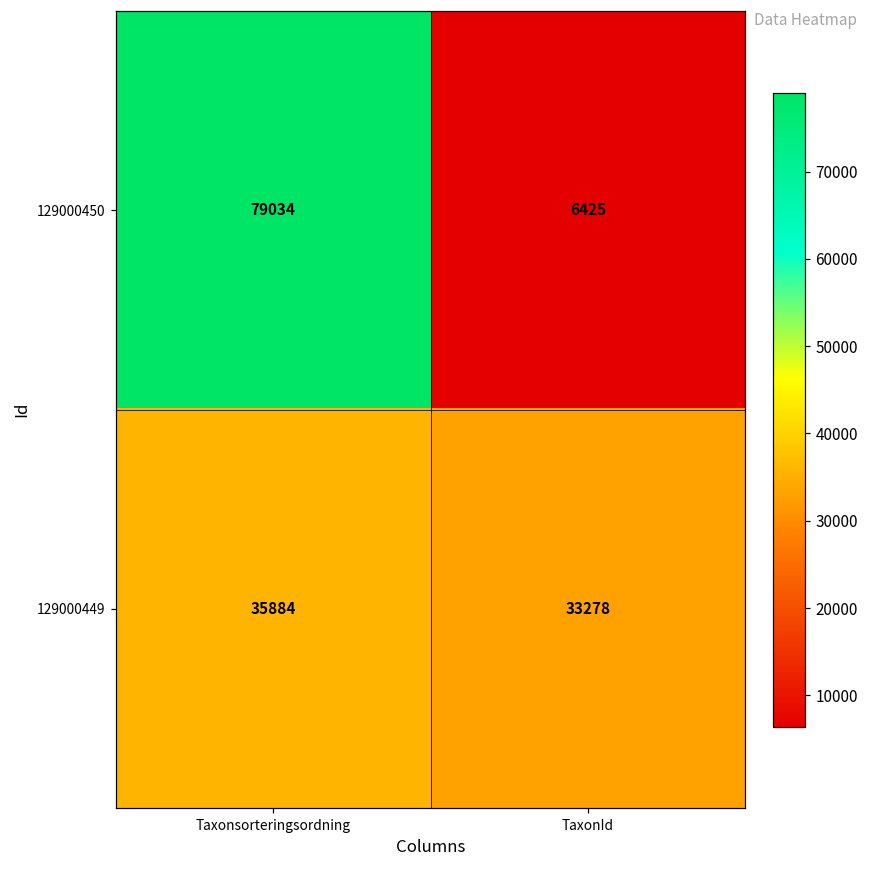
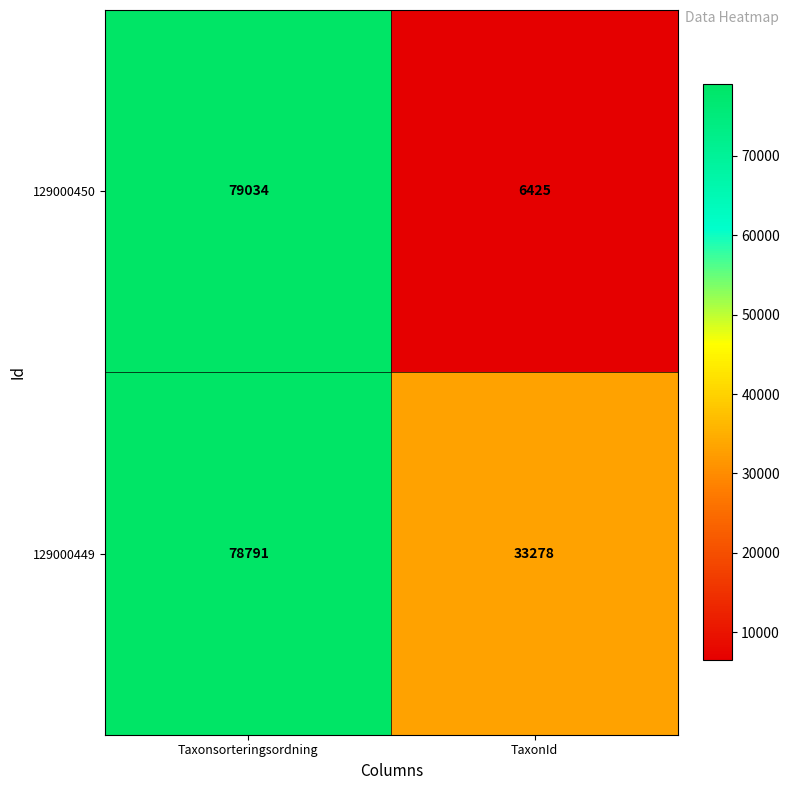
129000449, Taxonsorteringsordning: 35884 -> 78791
